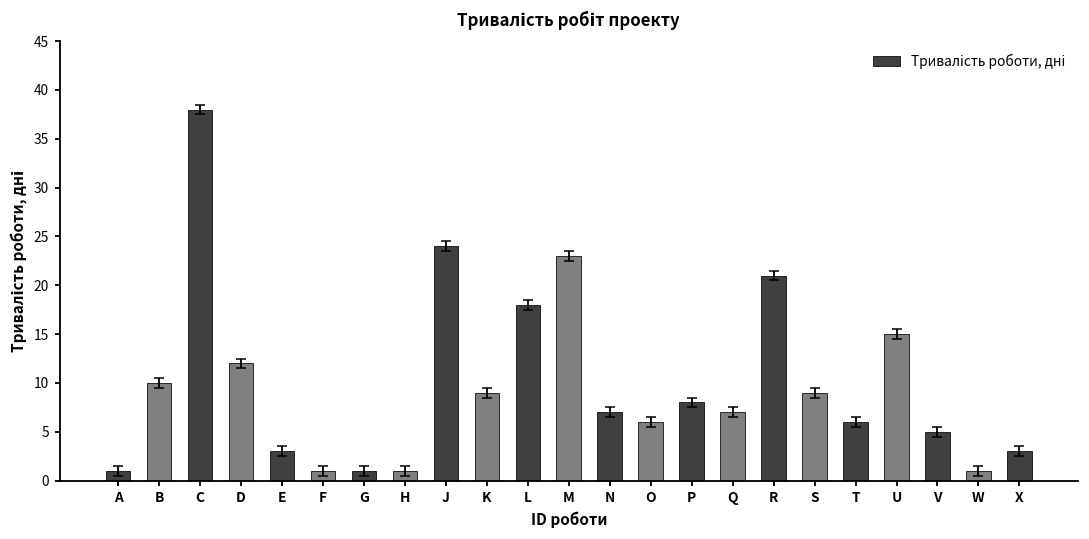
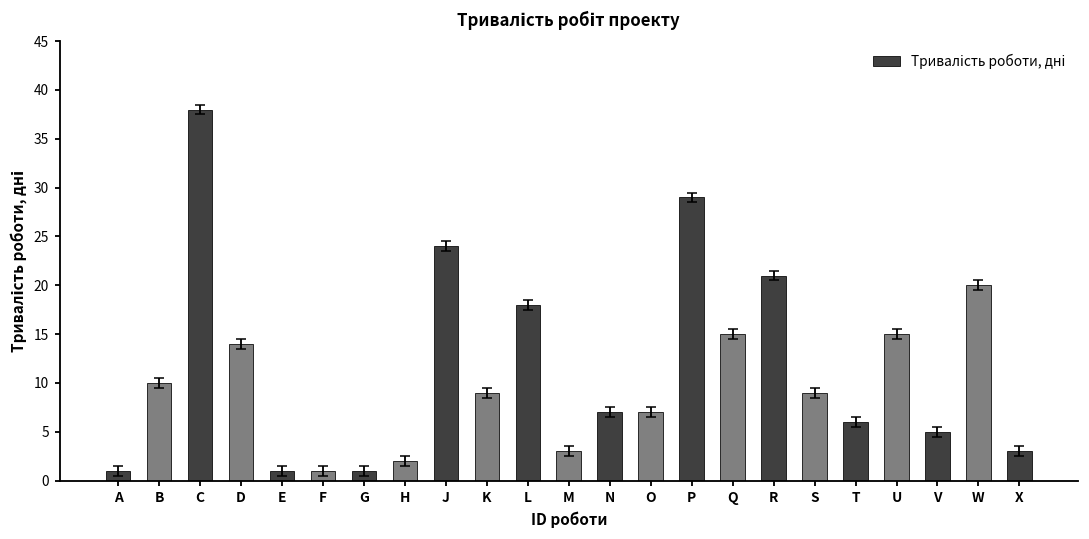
Тривалість роботи, дні, D: 12 -> 14
Тривалість роботи, дні, E: 3 -> 1
Тривалість роботи, дні, H: 1 -> 2
Тривалість роботи, дні, M: 23 -> 3
Тривалість роботи, дні, O: 6 -> 7
Тривалість роботи, дні, P: 8 -> 29
Тривалість роботи, дні, Q: 7 -> 15
Тривалість роботи, дні, W: 1 -> 20
